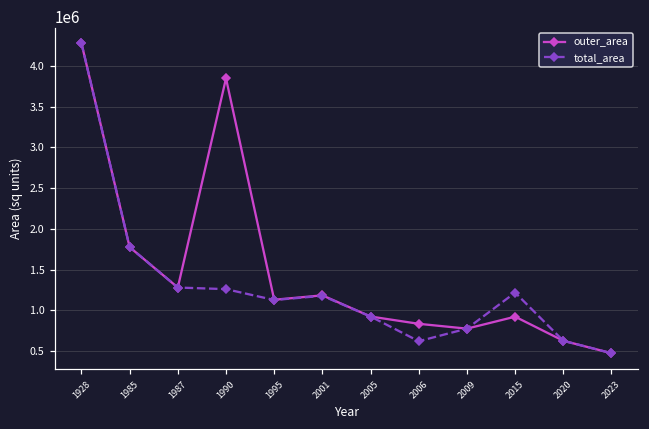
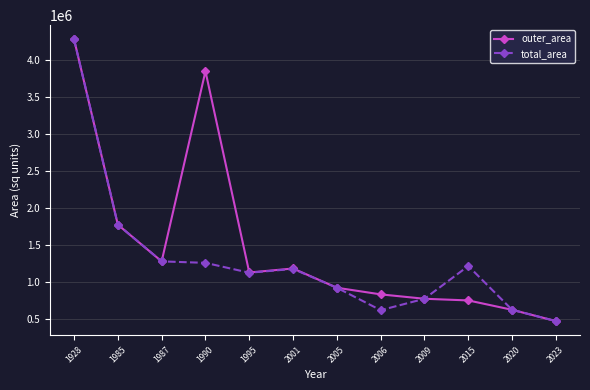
outer_area, 2015: 900000 -> 800000
